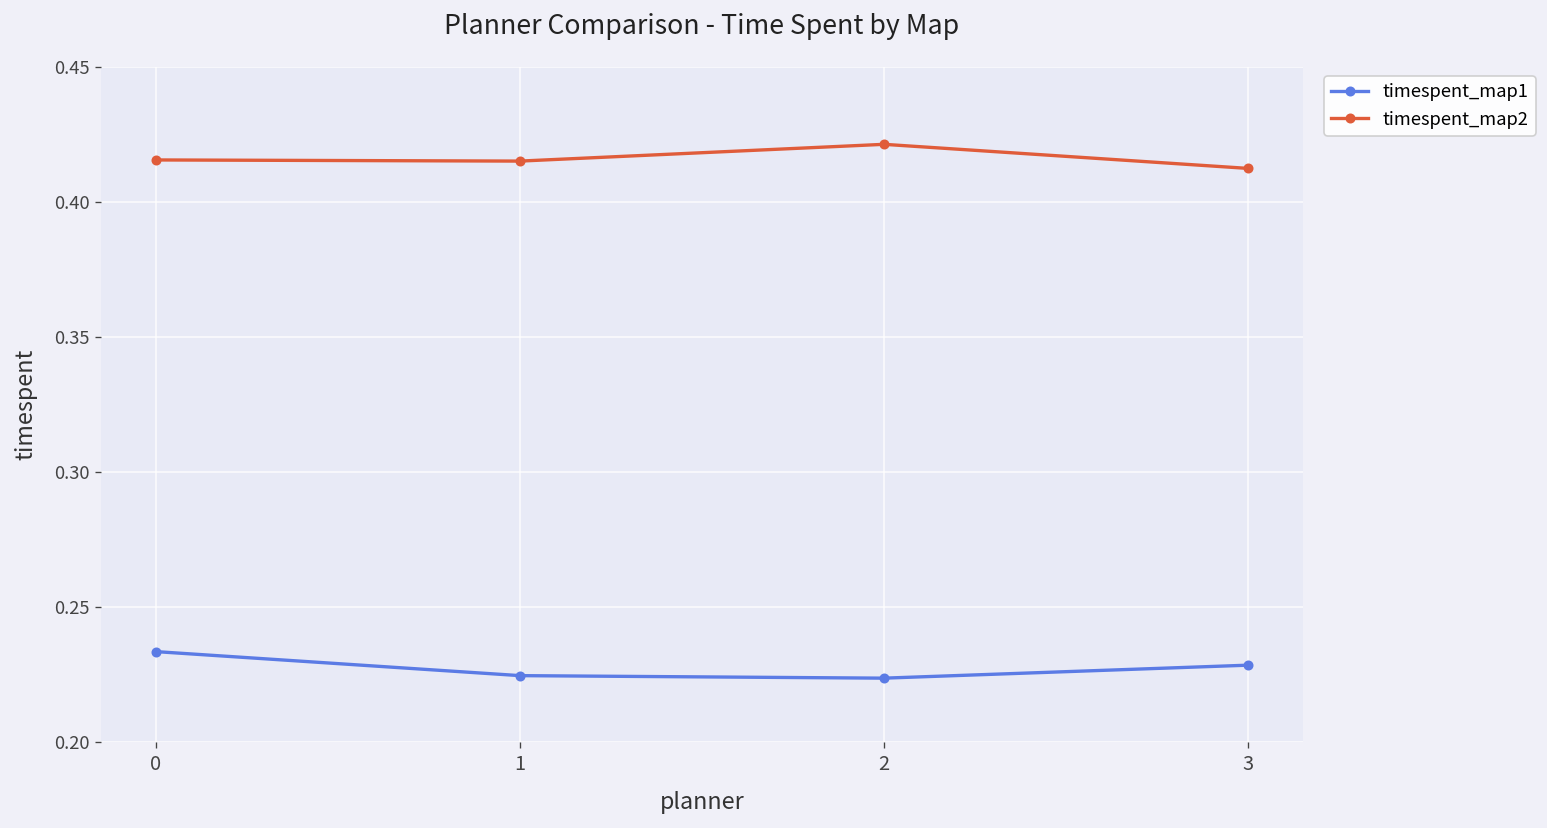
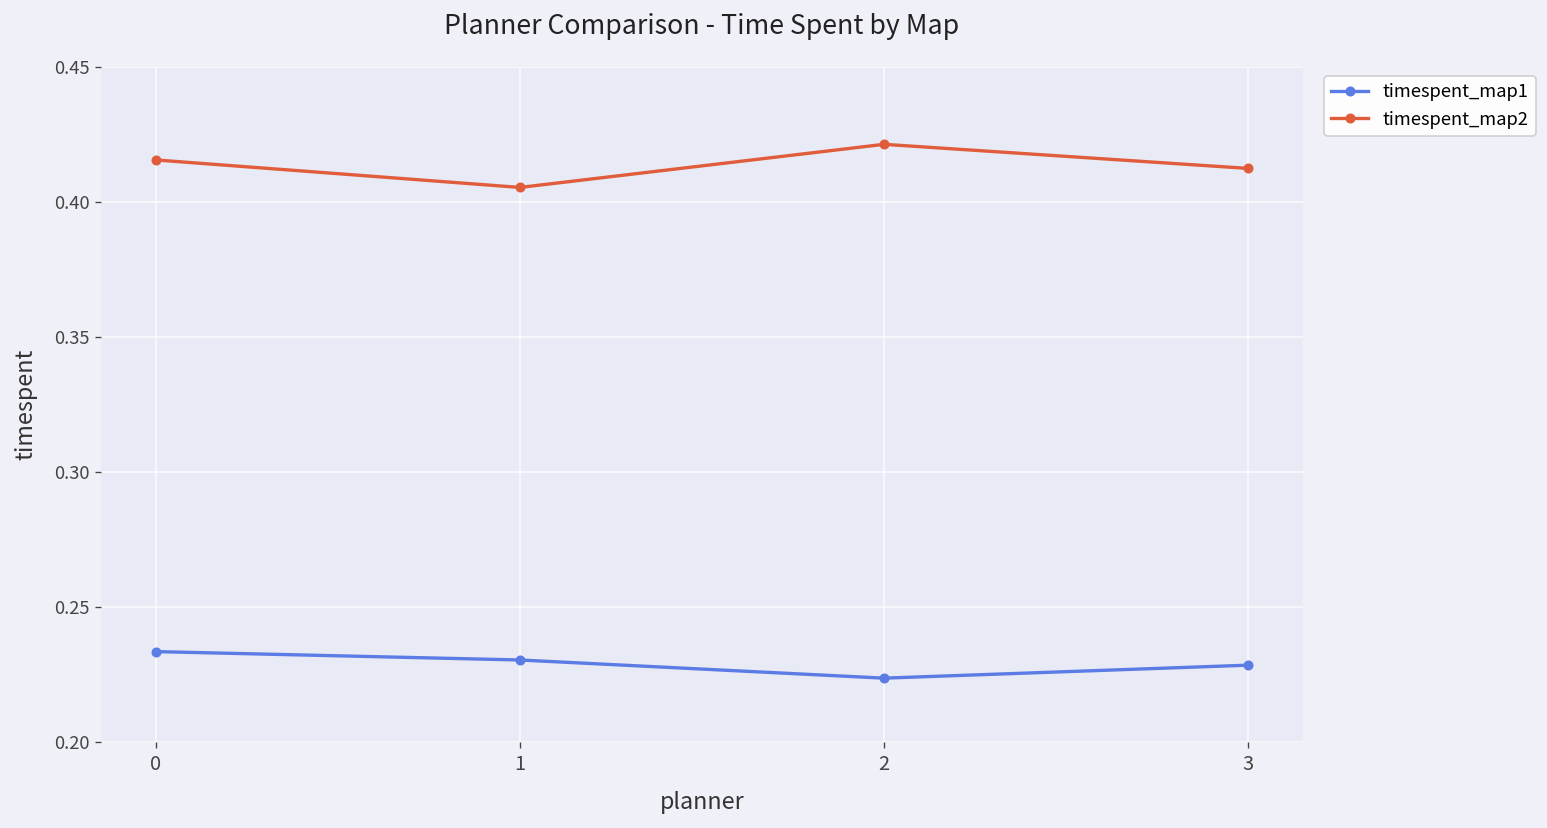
timespent_map1, 1: 0.225 -> 0.230
timespent_map2, 1: 0.415 -> 0.405
